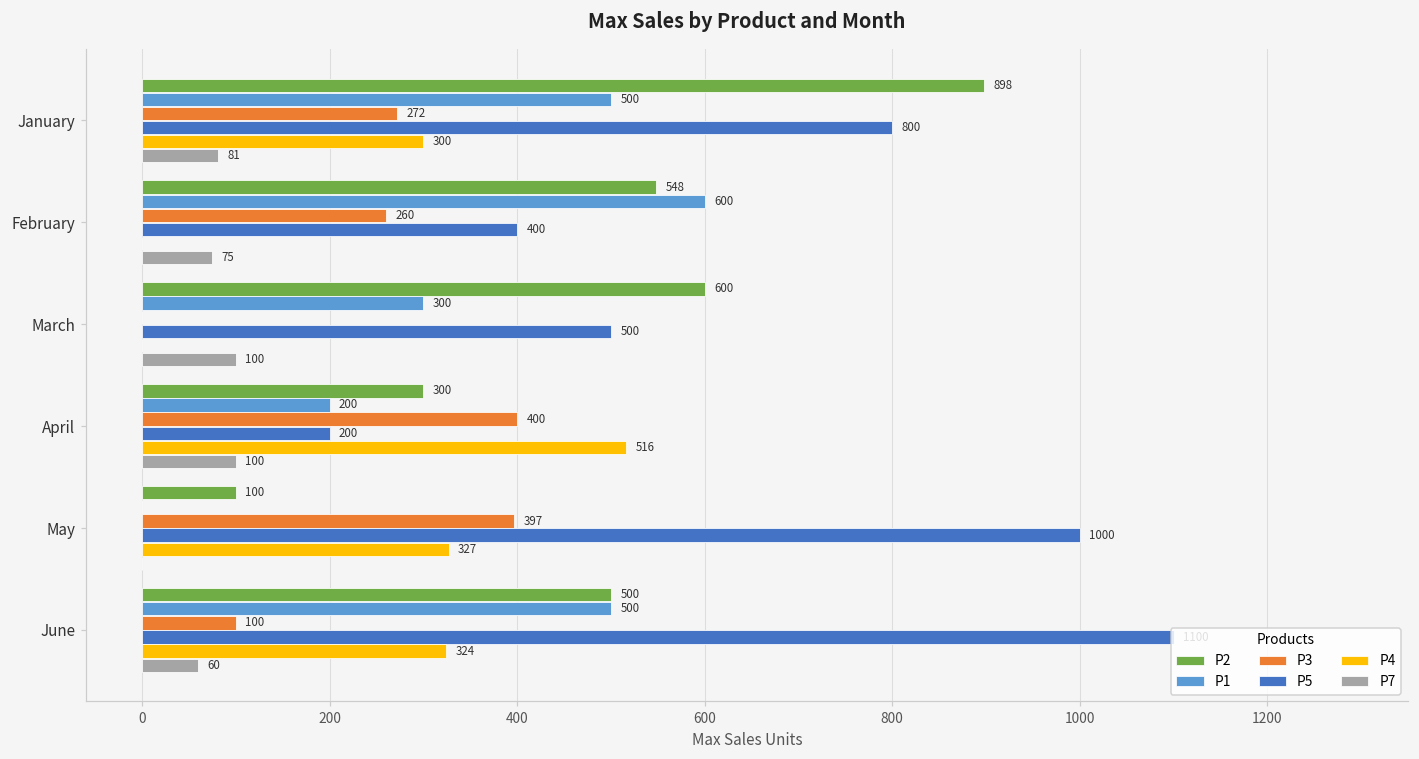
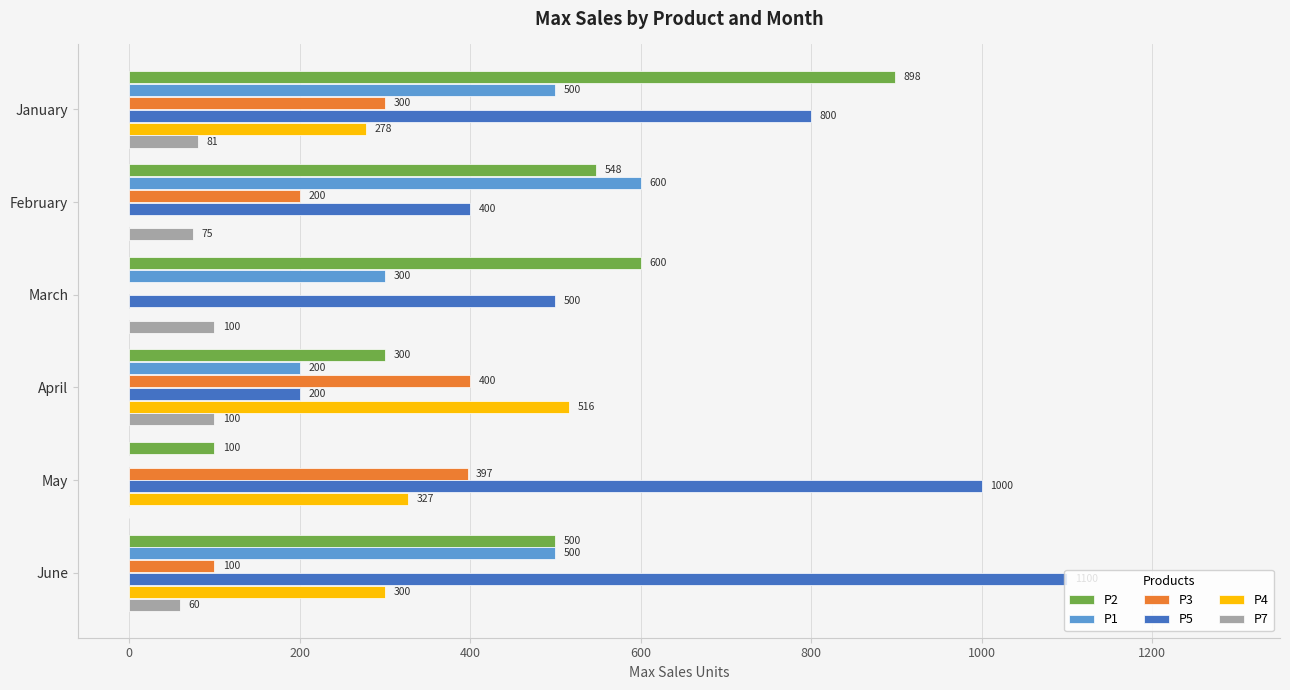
P3, January: 272 -> 300
P4, January: 300 -> 278
P3, February: 260 -> 200
P4, June: 324 -> 300
